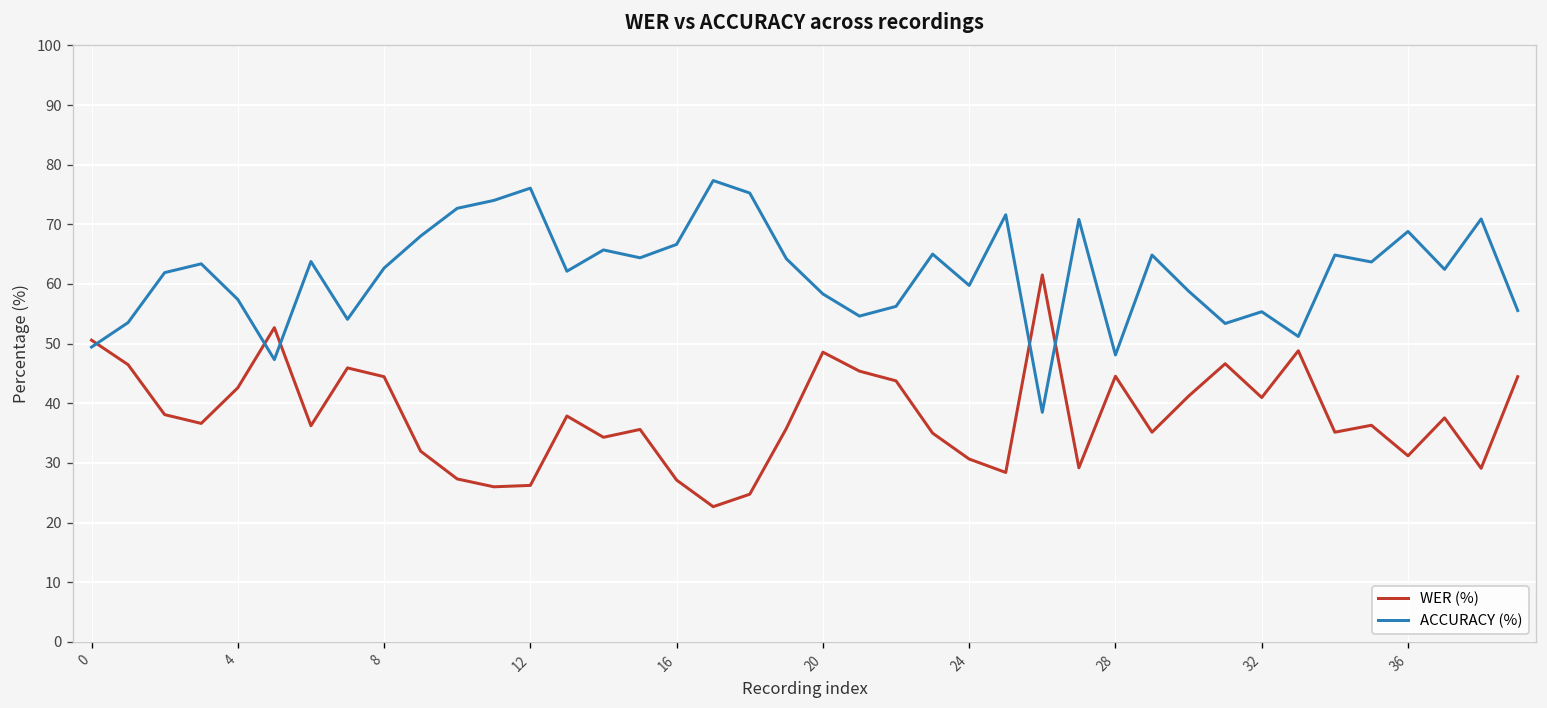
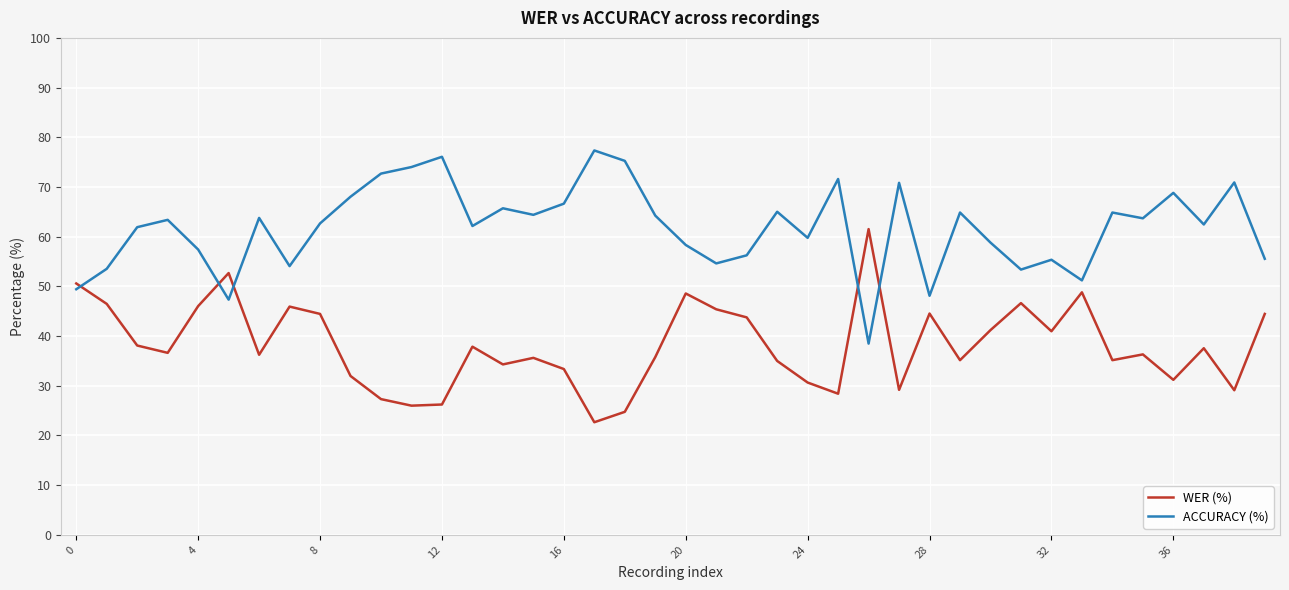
WER (%), 4: 43 -> 46
WER (%), 16: 27 -> 33
